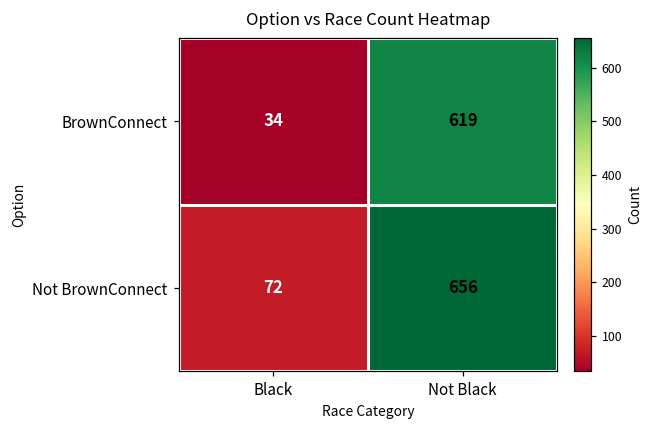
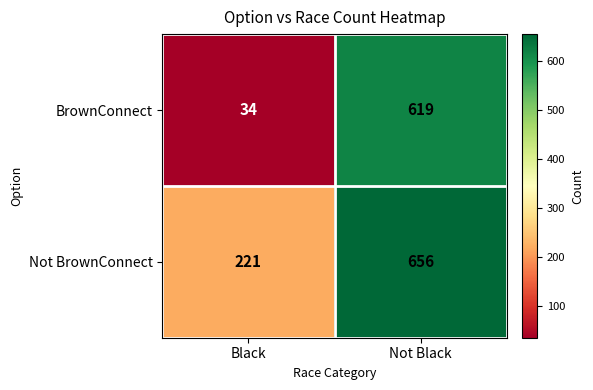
Not BrownConnect, Black: 72 -> 221
